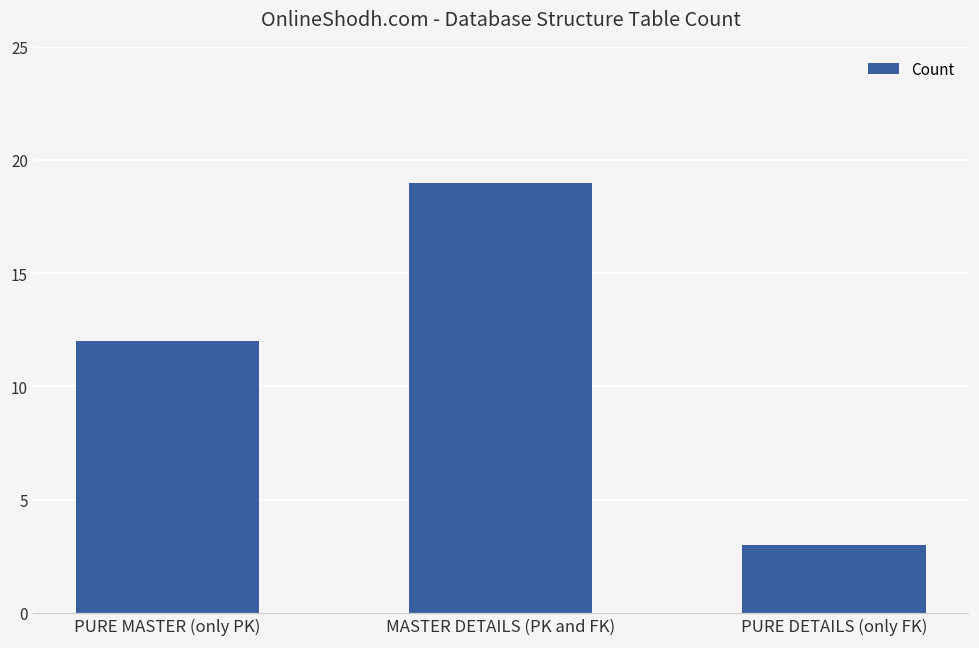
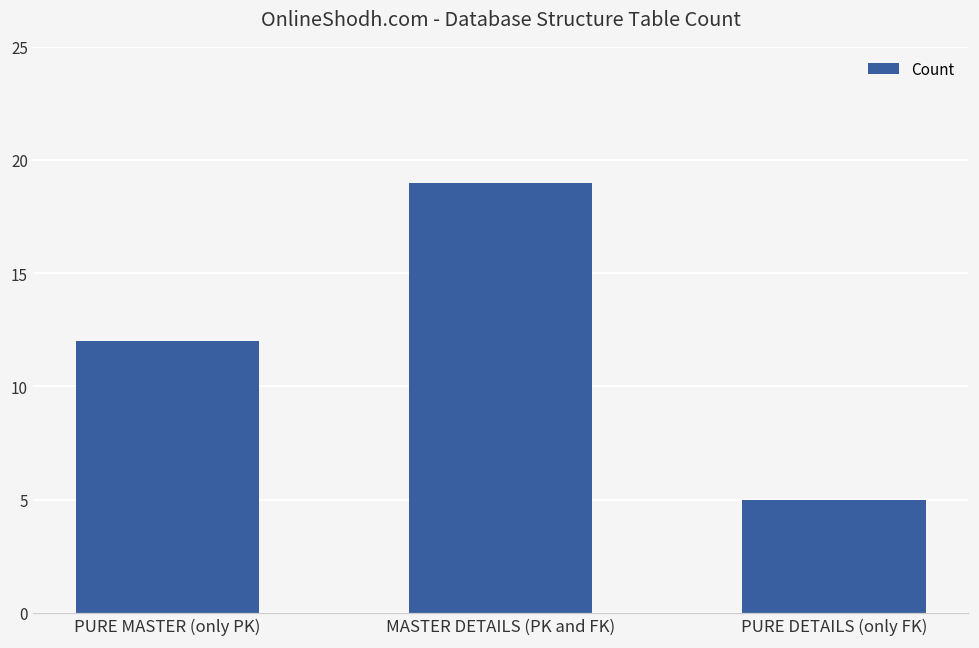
PURE DETAILS (only FK): 3 -> 5
